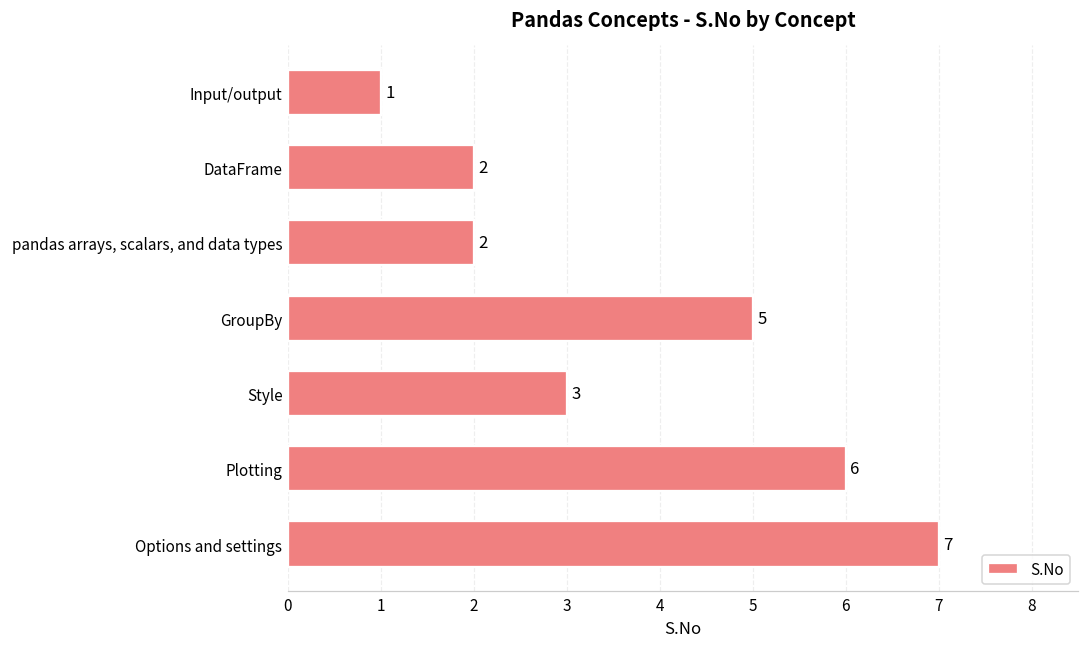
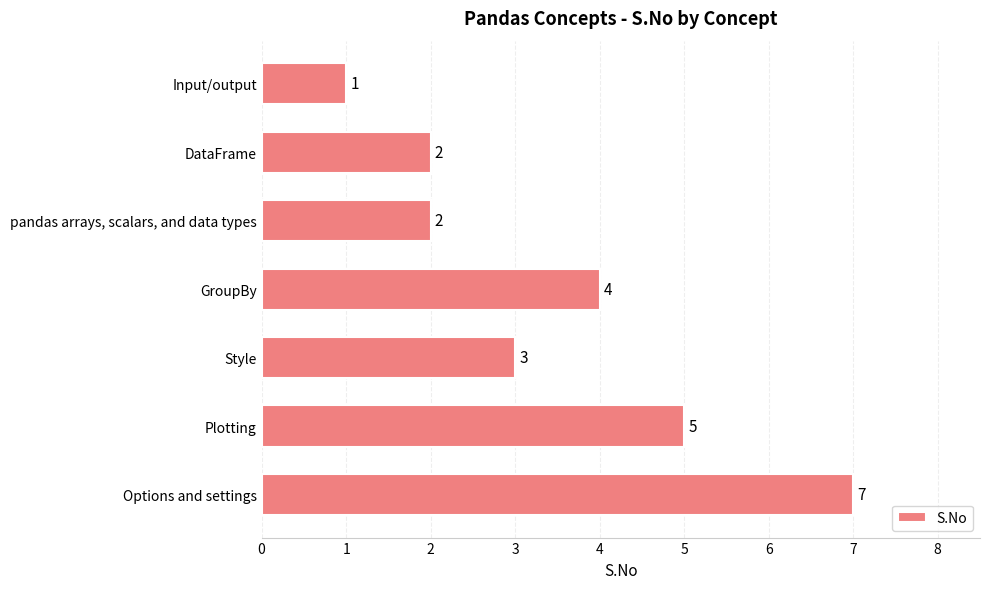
GroupBy: 5 -> 4
Plotting: 6 -> 5
